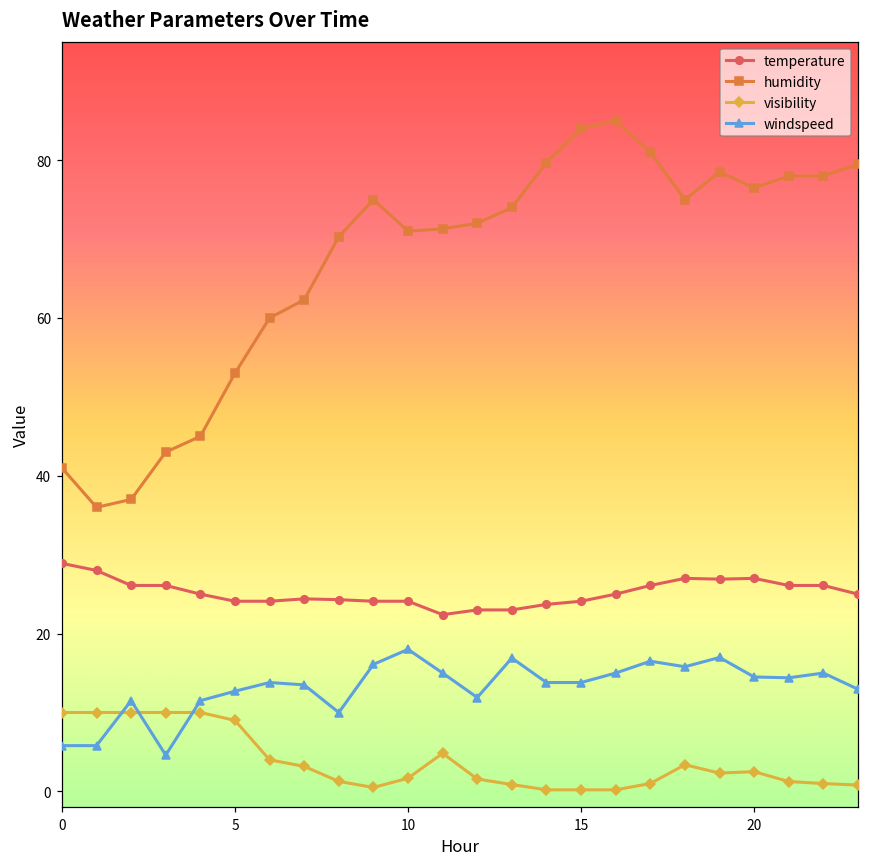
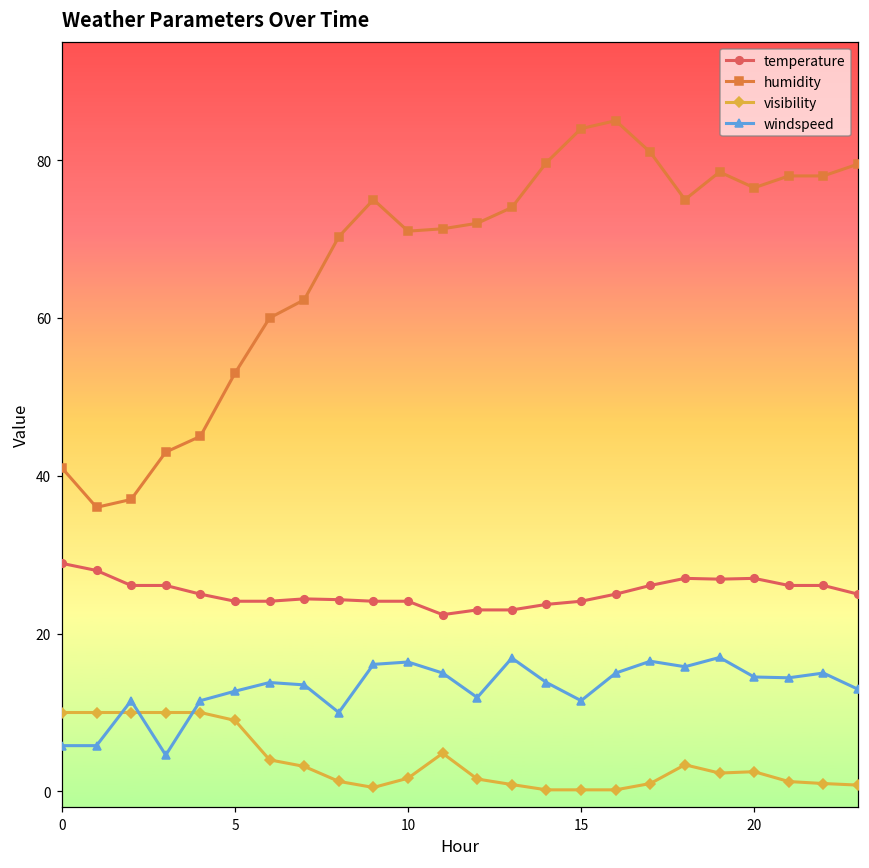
windspeed, 10: 18 -> 16
windspeed, 15: 14 -> 12
